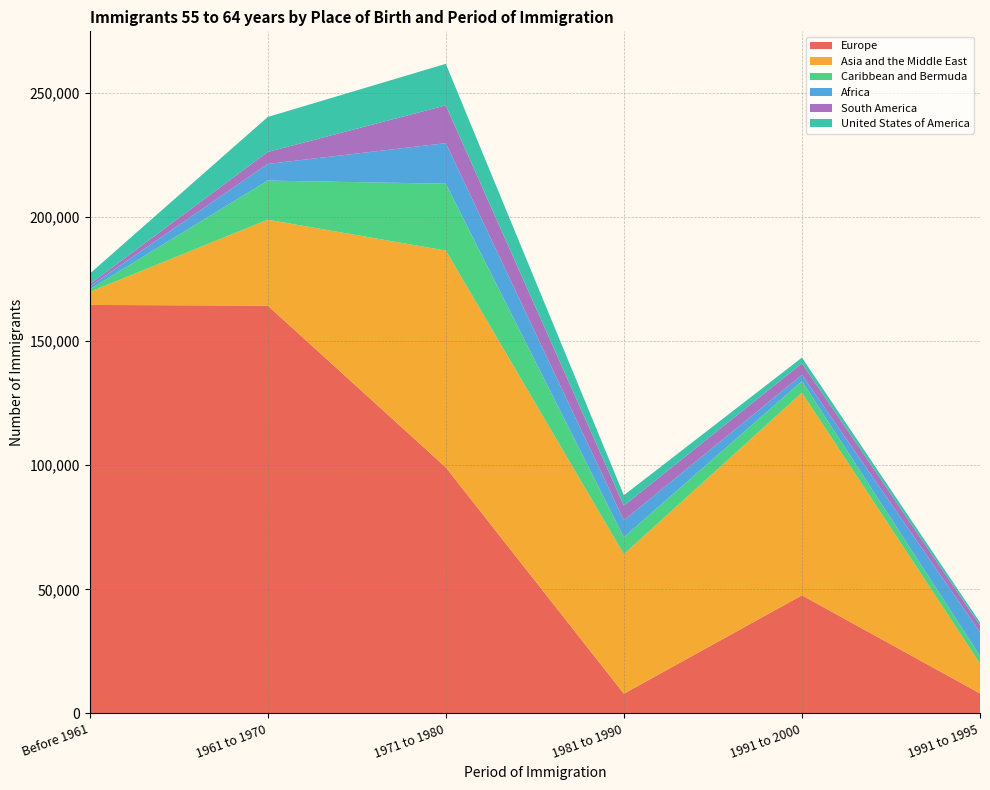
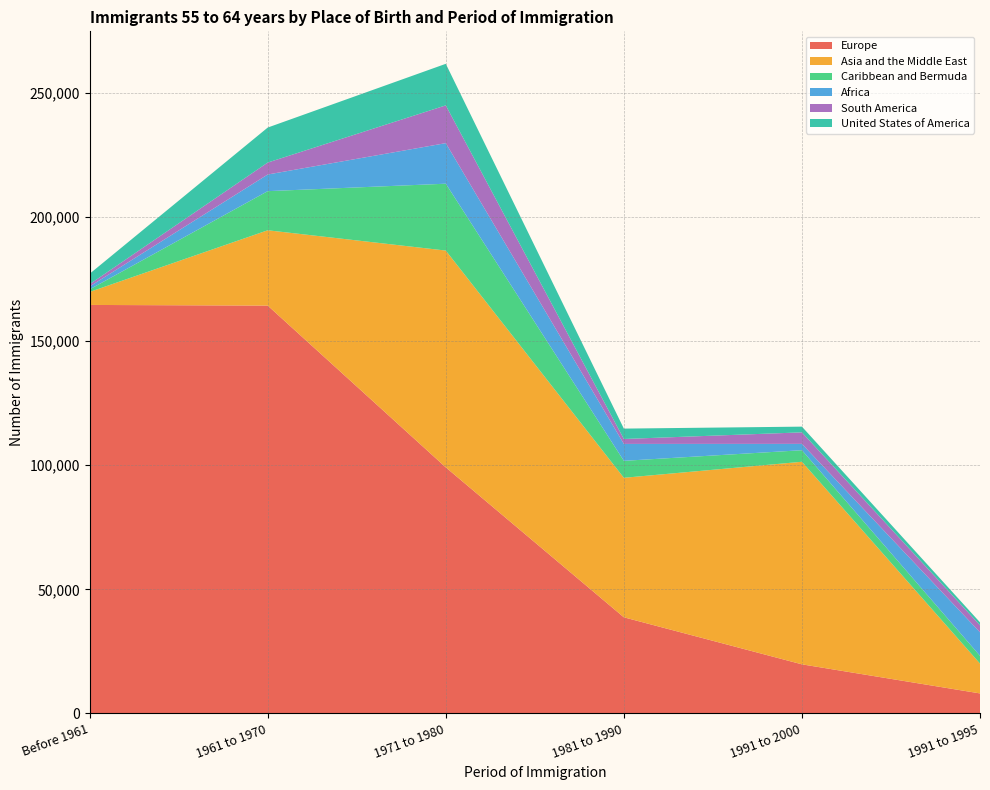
Asia and the Middle East, 1961 to 1970: 35,000 -> 30,000
Europe, 1981 to 1990: 8,000 -> 39,000
South America, 1981 to 1990: 6,000 -> 2,000
Europe, 1991 to 2000: 48,000 -> 20,000
